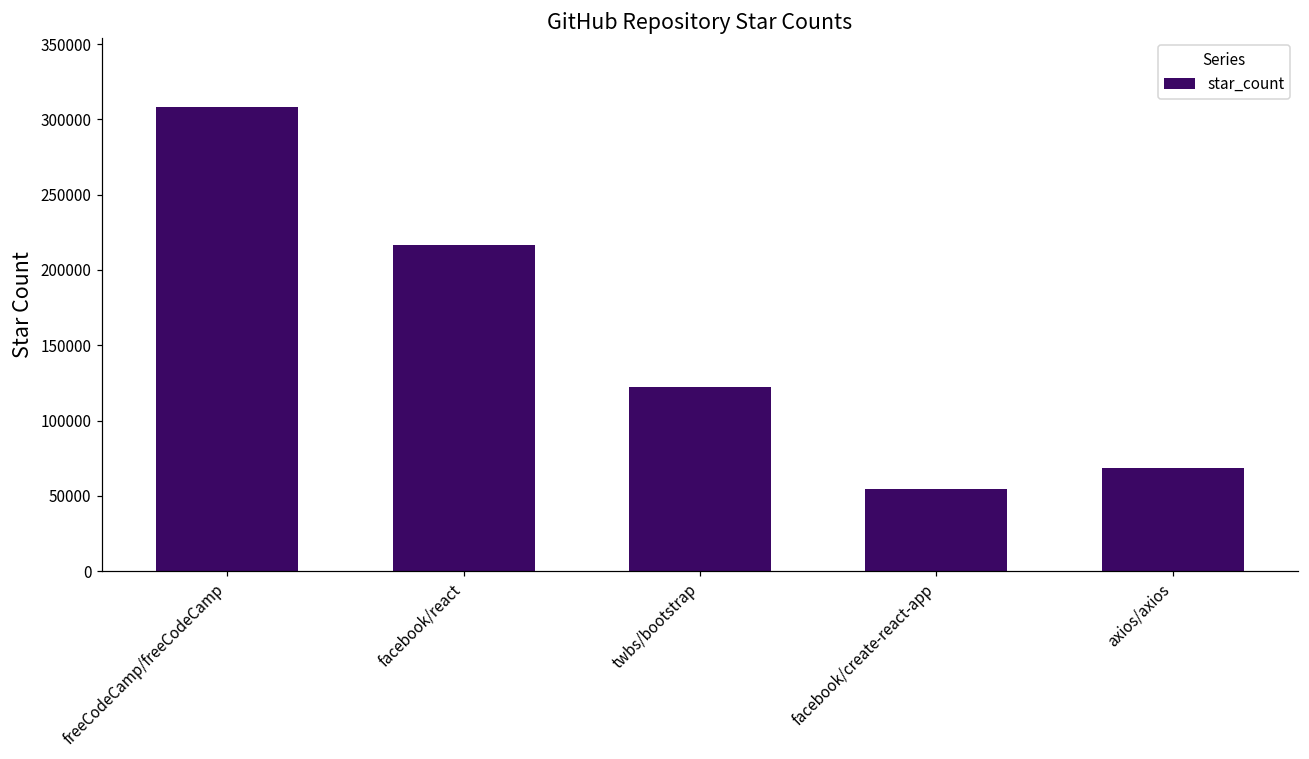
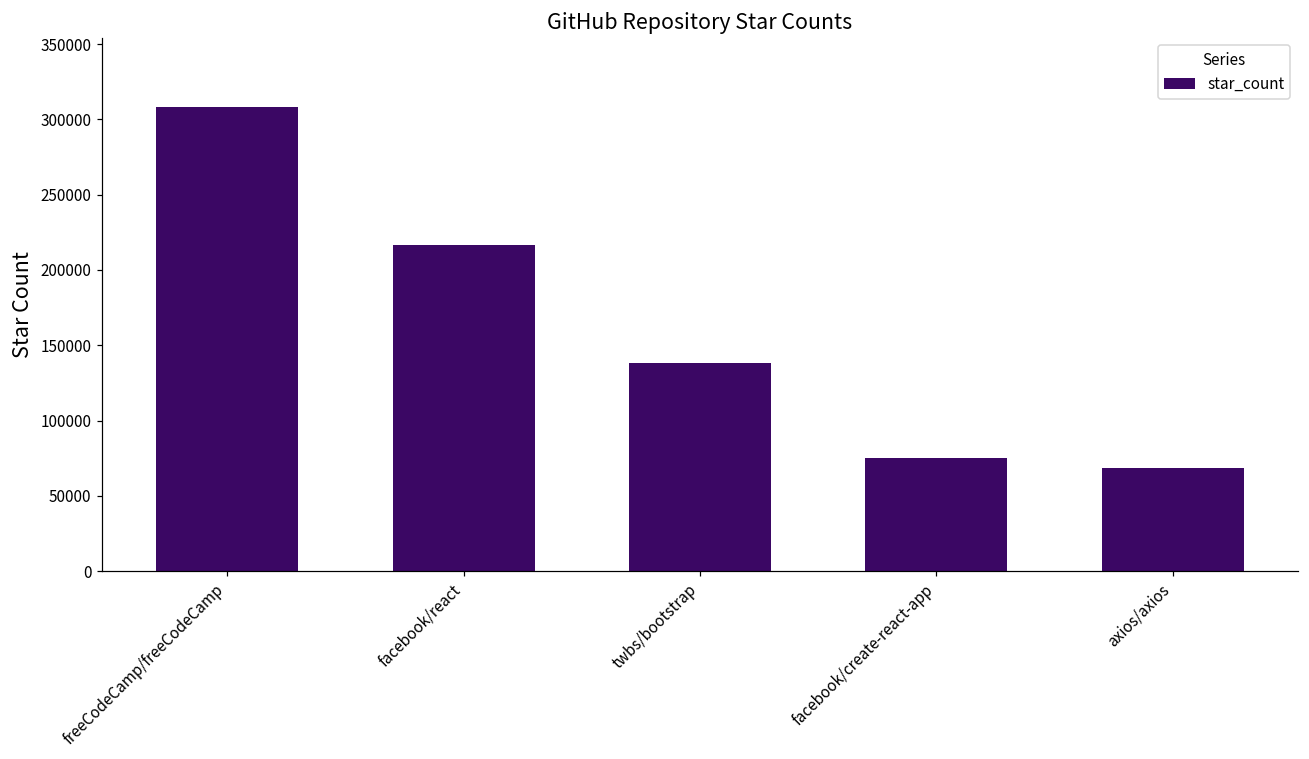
twbs/bootstrap: 122000 -> 138000
facebook/create-react-app: 54000 -> 75000
